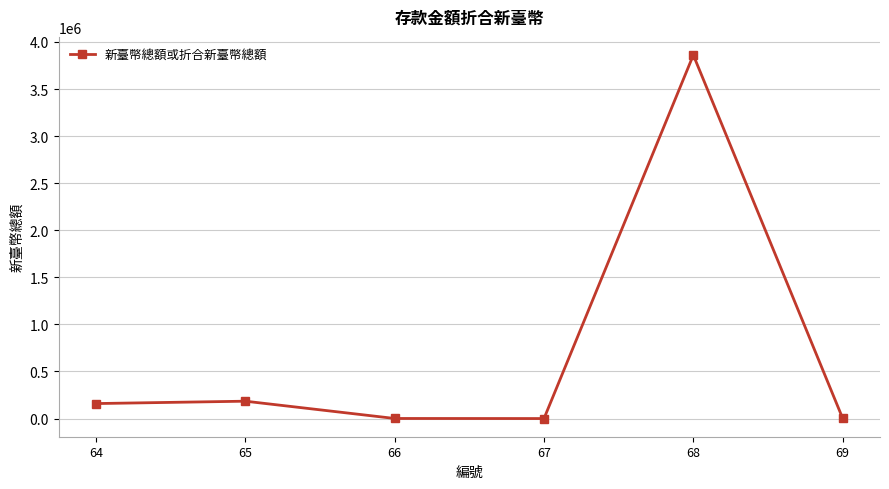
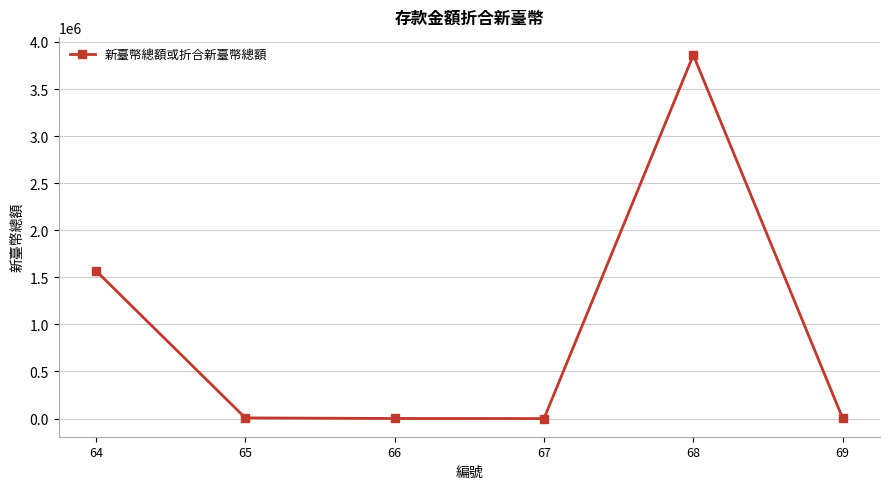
64: 200000 -> 1600000
65: 200000 -> 0
